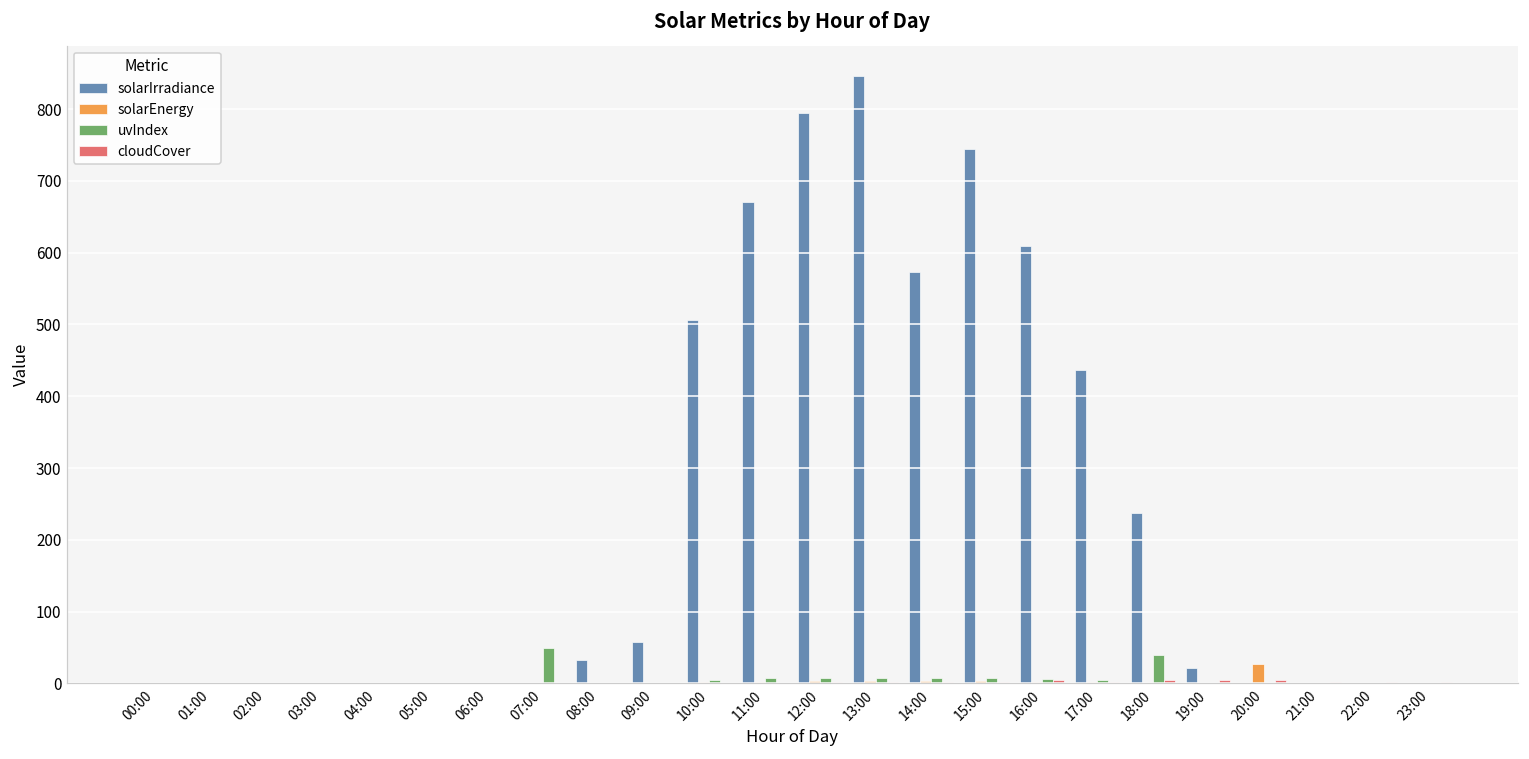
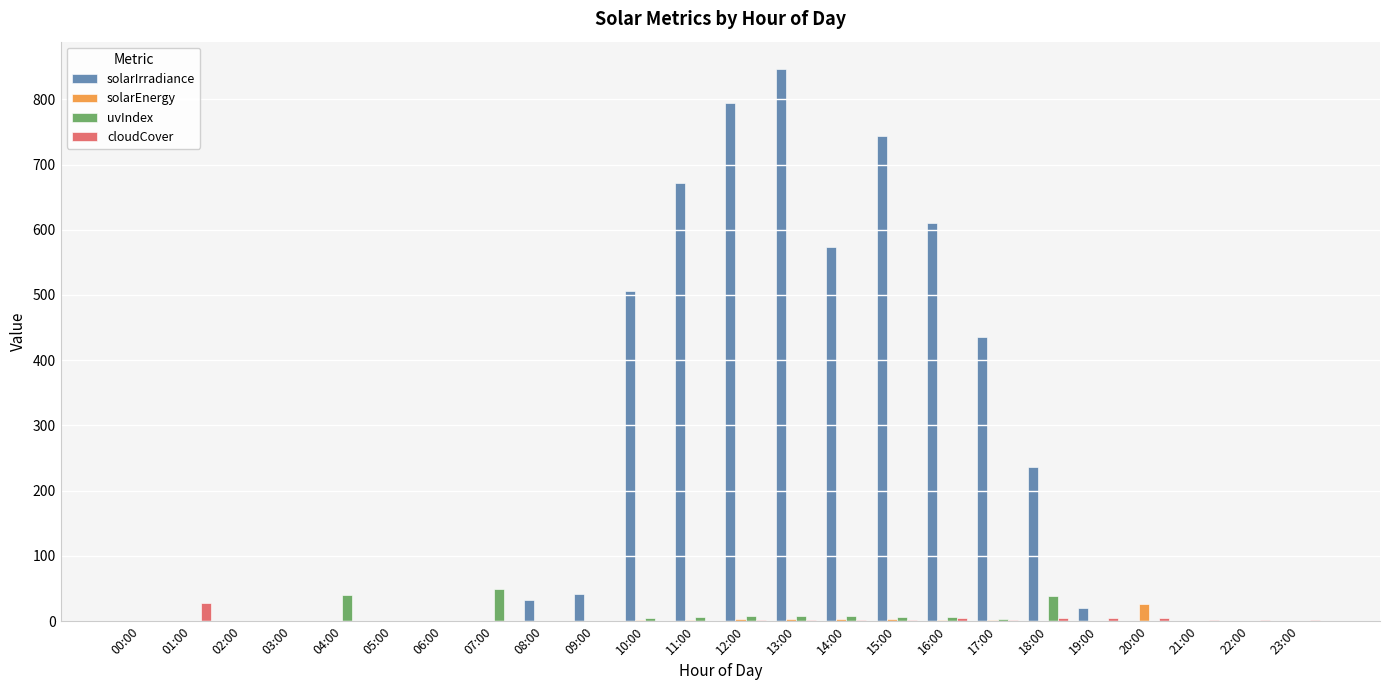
cloudCover, 01:00: 0 -> 30
uvIndex, 04:00: 0 -> 40
solarIrradiance, 09:00: 60 -> 40
